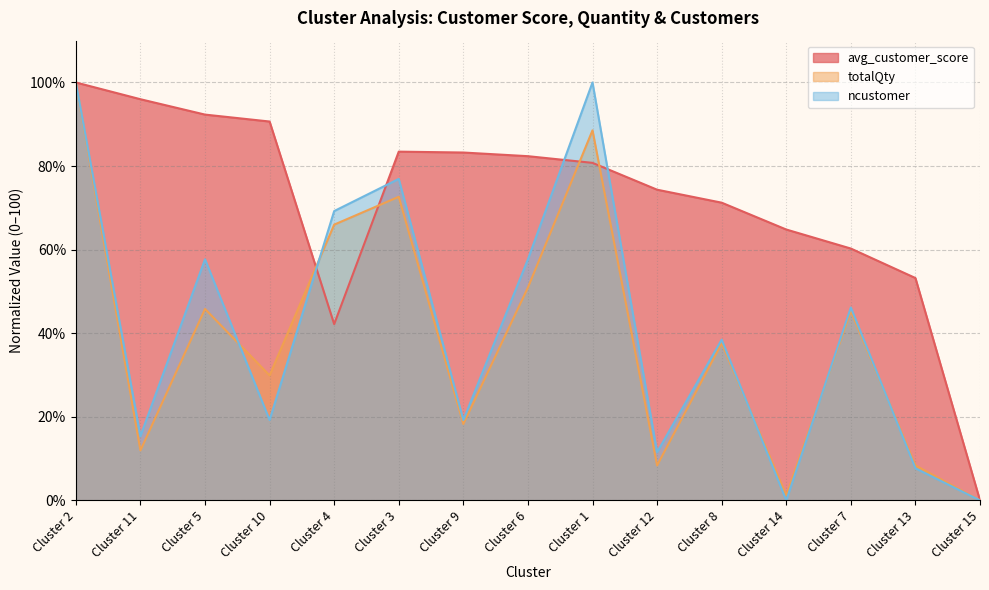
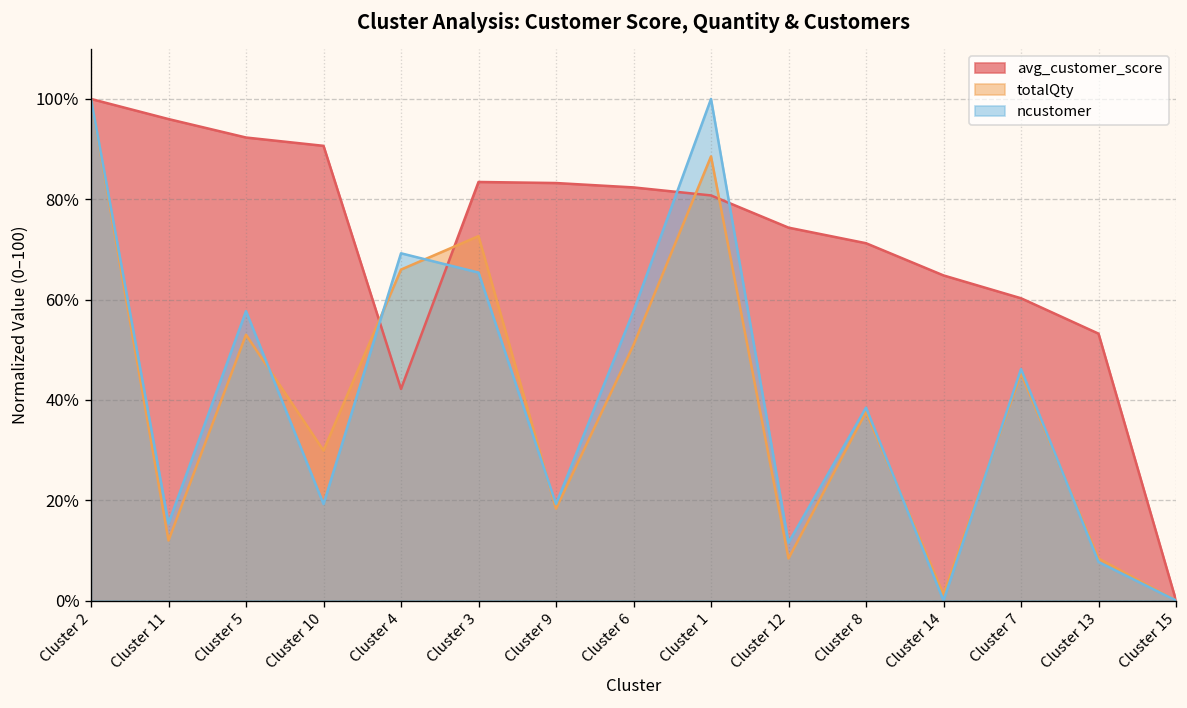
totalQty, Cluster 5: 46% -> 53%
ncustomer, Cluster 3: 77% -> 65%
